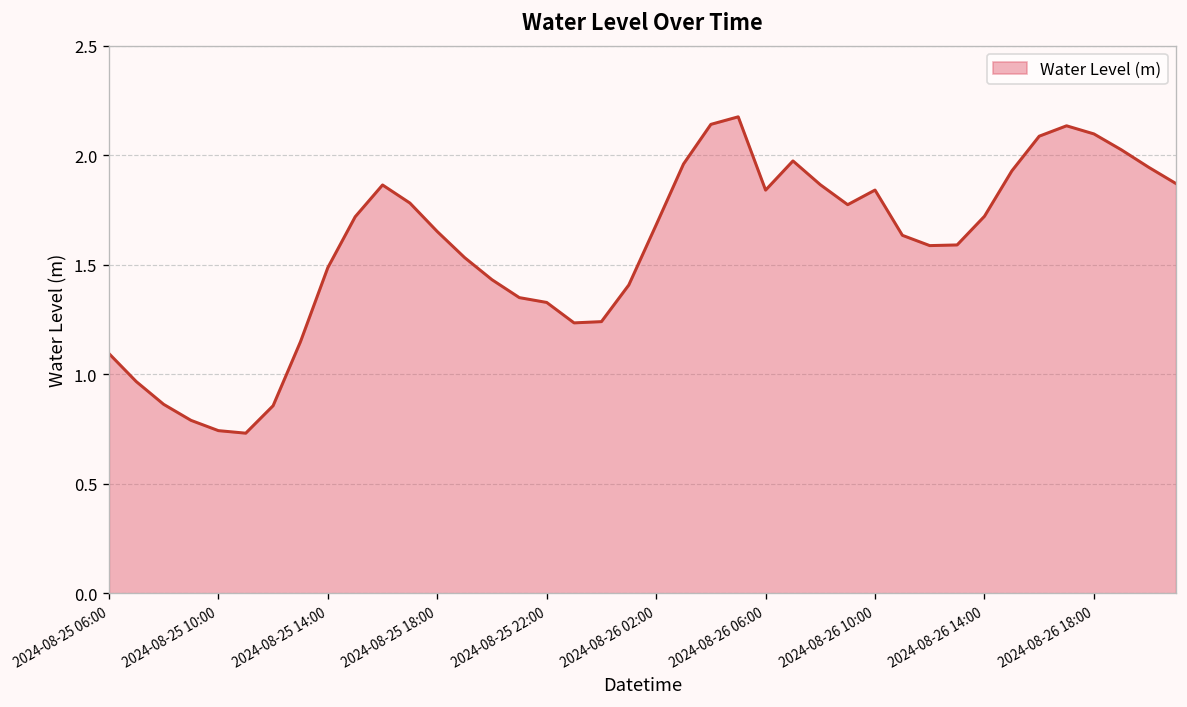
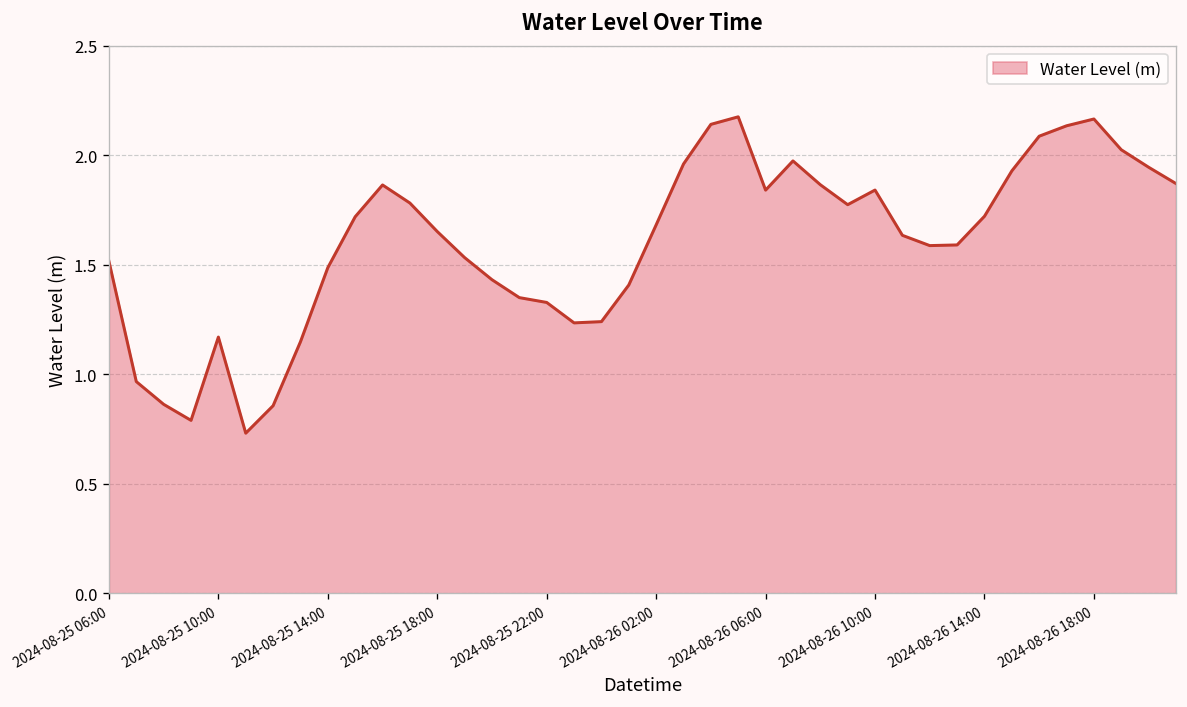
2024-08-25 06:00: 1.09 -> 1.52
2024-08-25 10:00: 0.74 -> 1.17
2024-08-26 18:00: 2.10 -> 2.17
